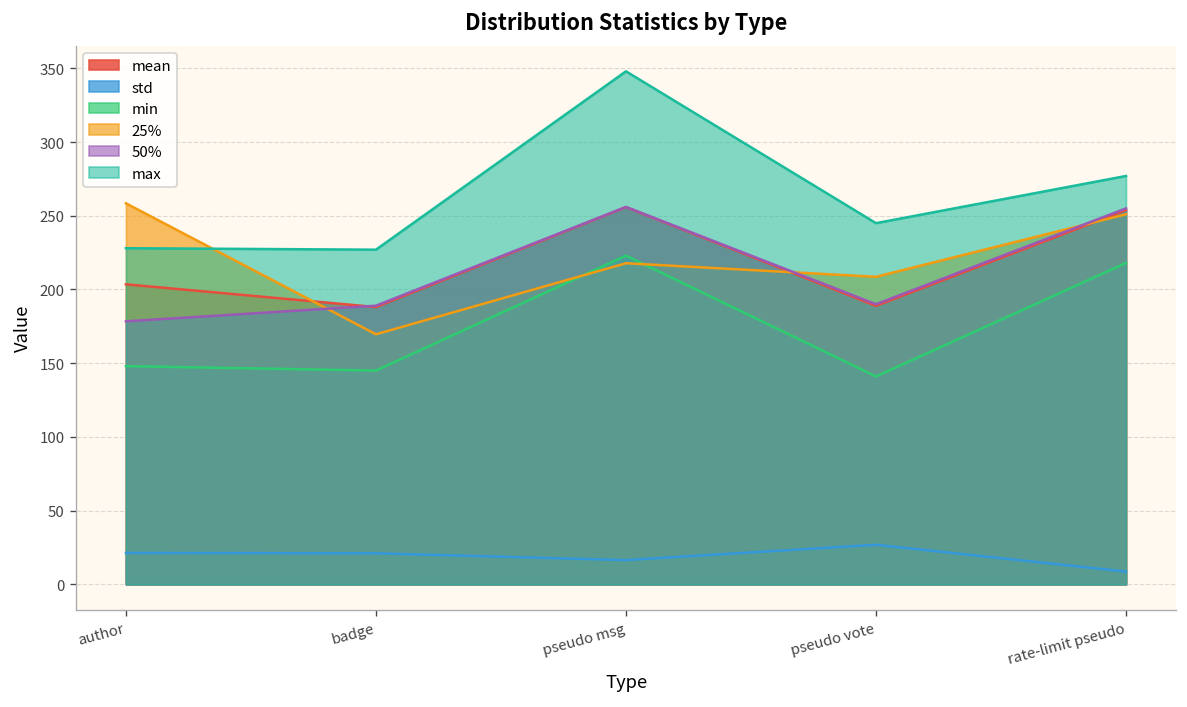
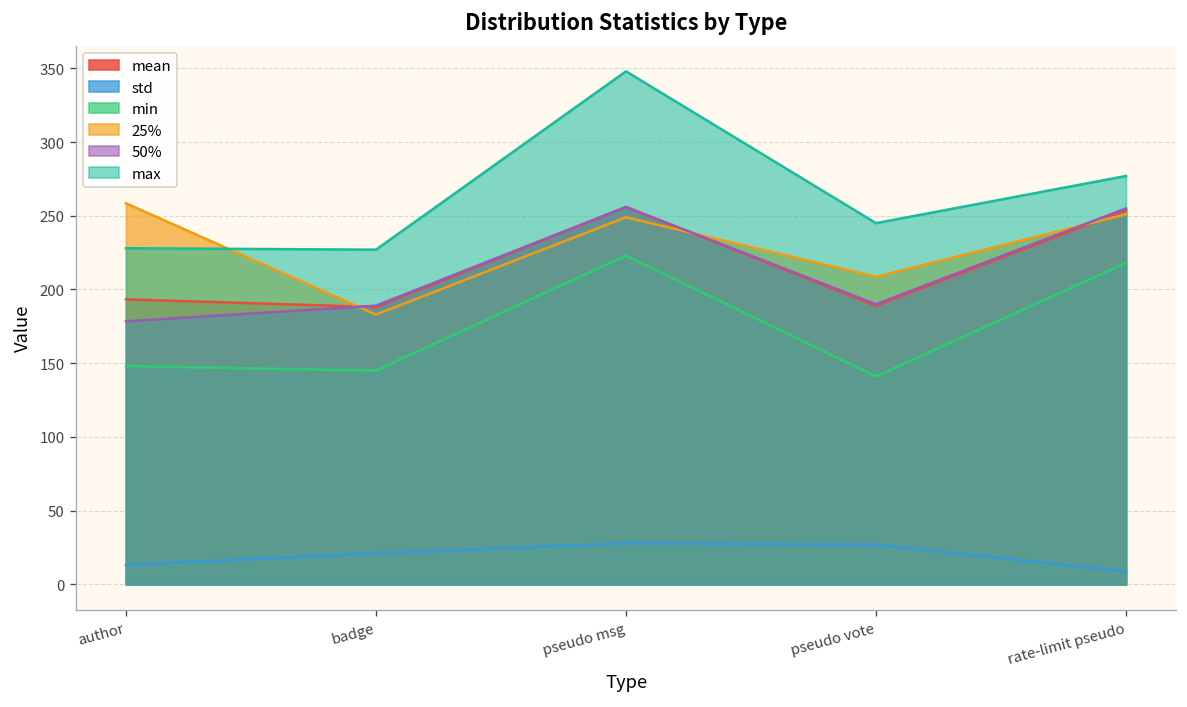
mean, author: 204 -> 193
std, author: 21 -> 13
25%, badge: 170 -> 183
std, pseudo msg: 16 -> 28
25%, pseudo msg: 218 -> 249
